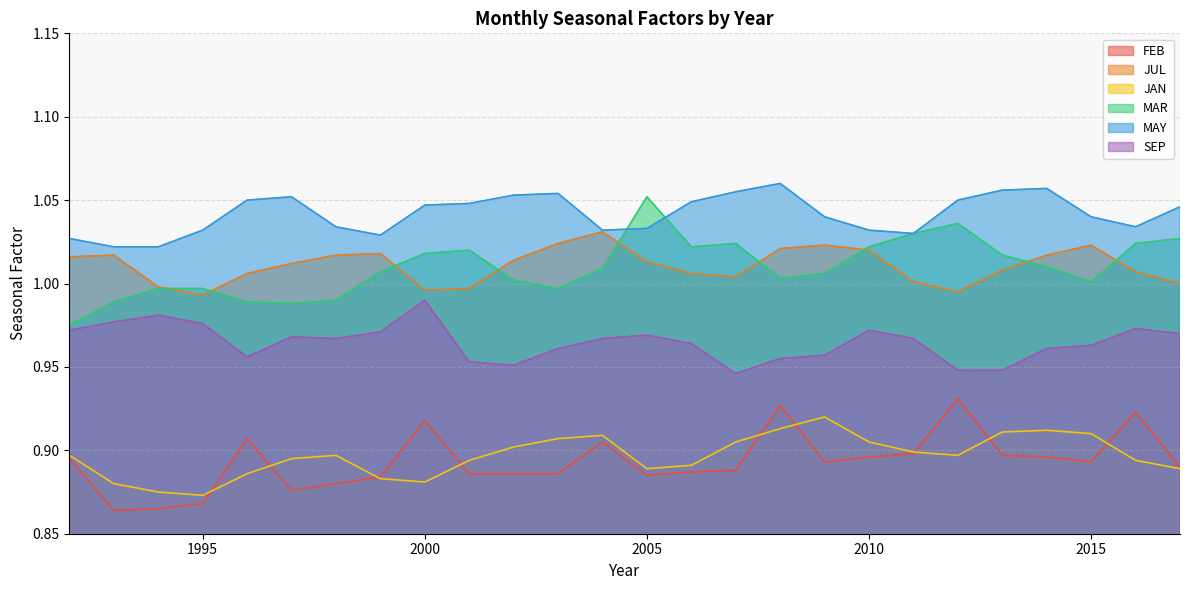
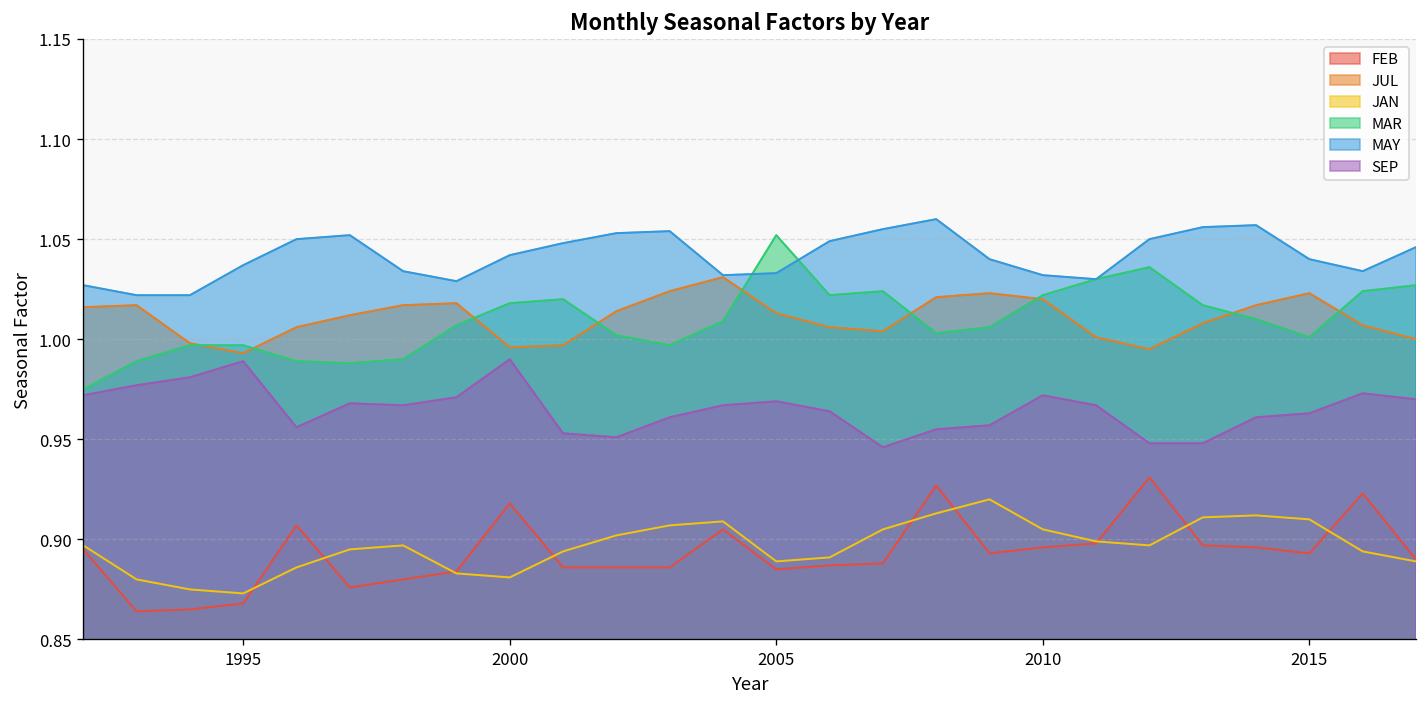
MAY, 1995: 1.032 -> 1.037
SEP, 1995: 0.976 -> 0.989
MAY, 2000: 1.047 -> 1.042
